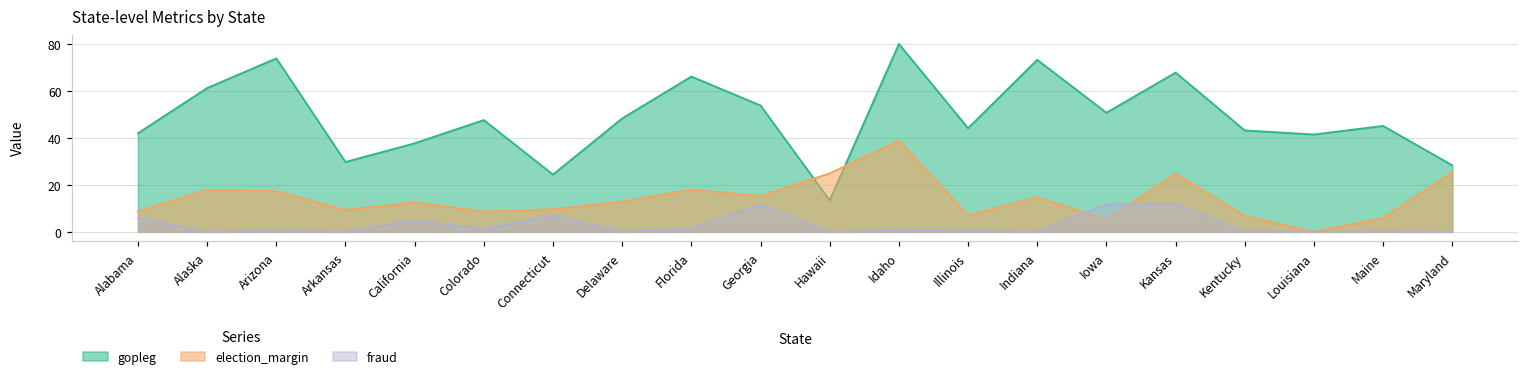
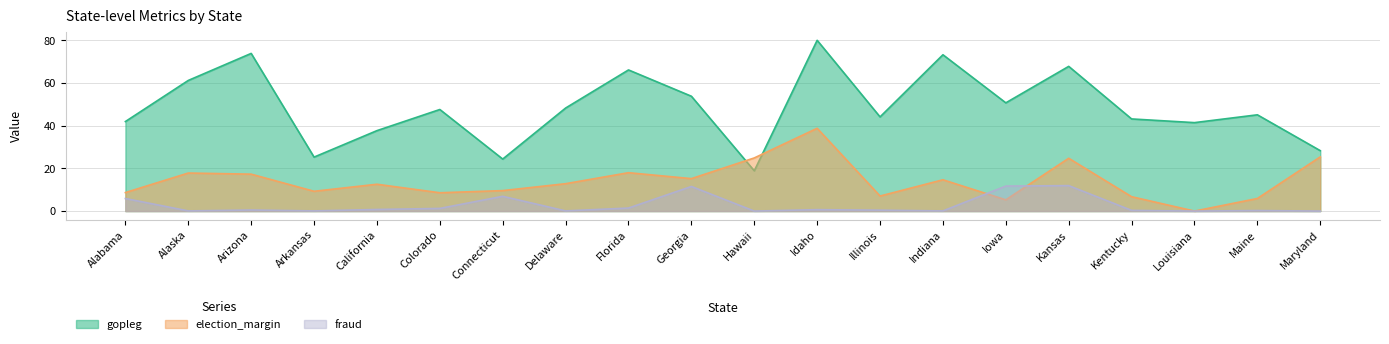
gopleg, Arkansas: 30 -> 25
fraud, California: 5 -> 1
gopleg, Hawaii: 13 -> 19
